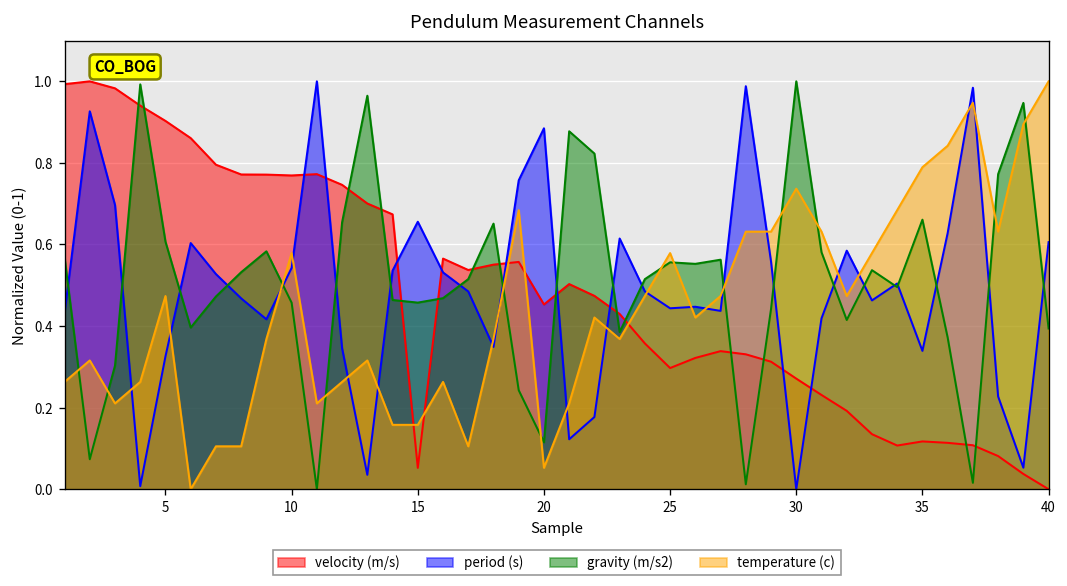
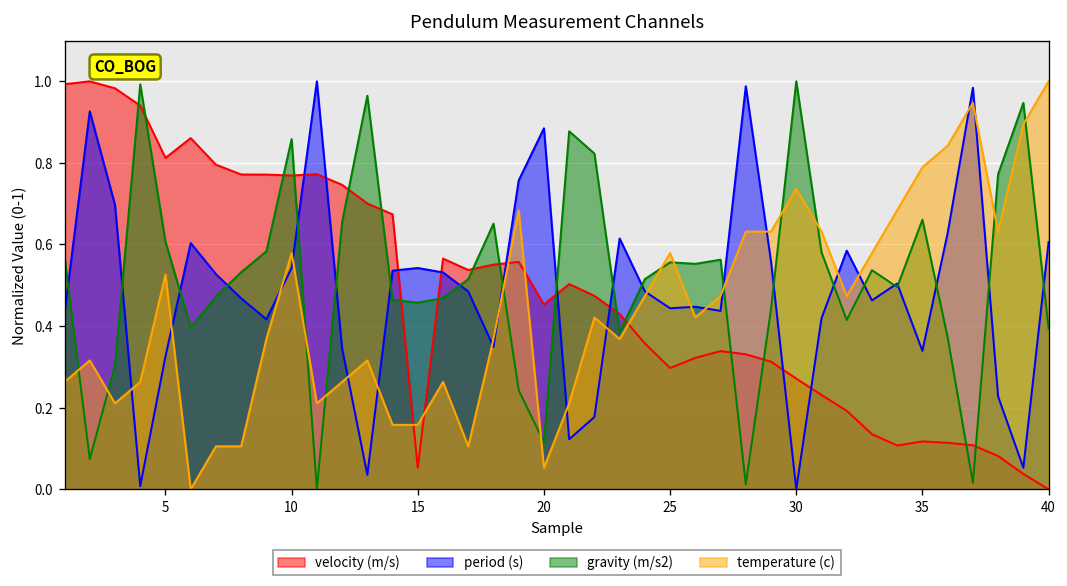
velocity (m/s), 5: 0.90 -> 0.81
temperature (c), 5: 0.47 -> 0.53
gravity (m/s2), 10: 0.46 -> 0.86
period (s), 15: 0.66 -> 0.54
